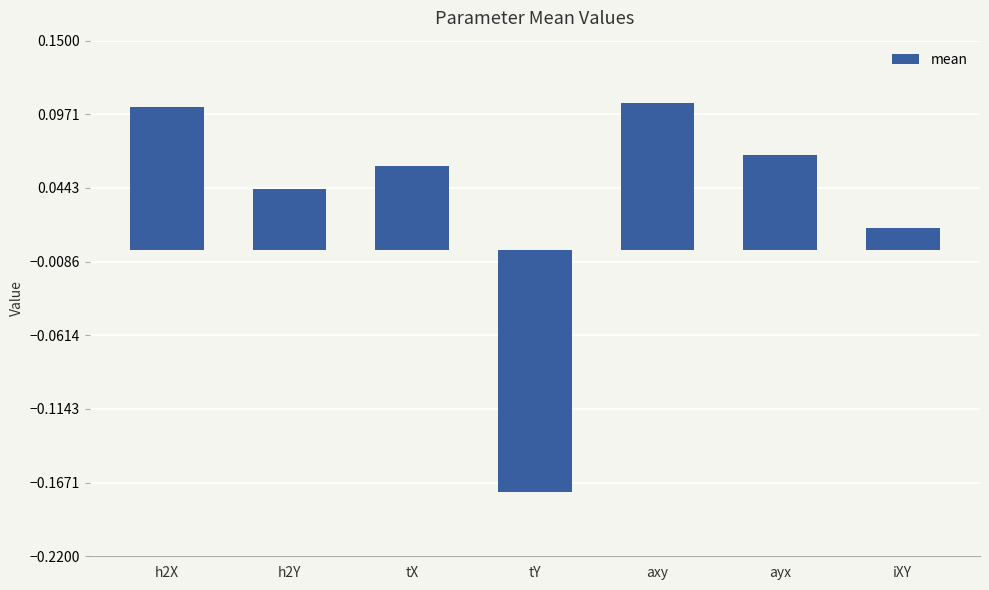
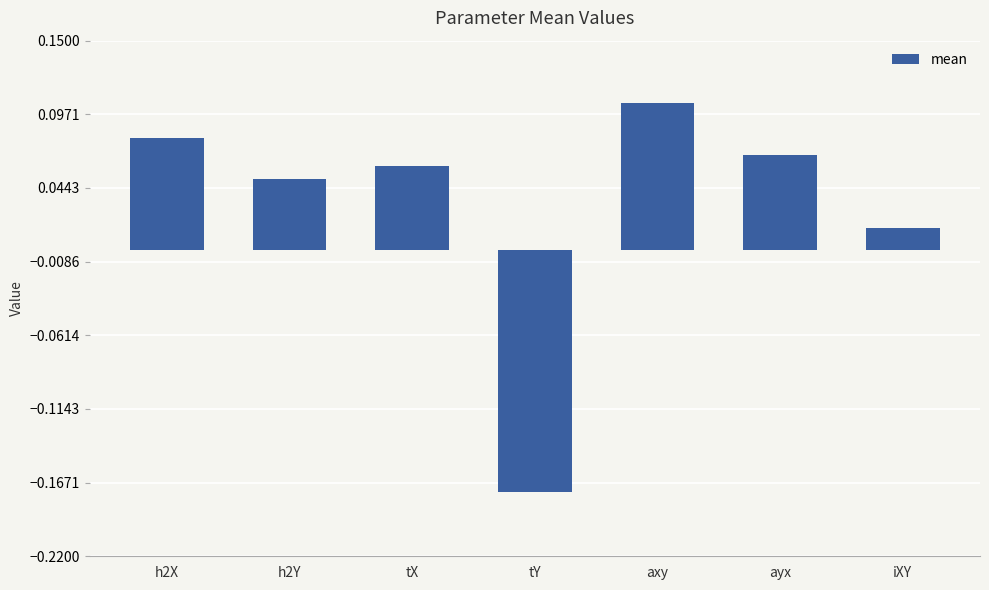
h2X: 0.102 -> 0.080
h2Y: 0.044 -> 0.051
